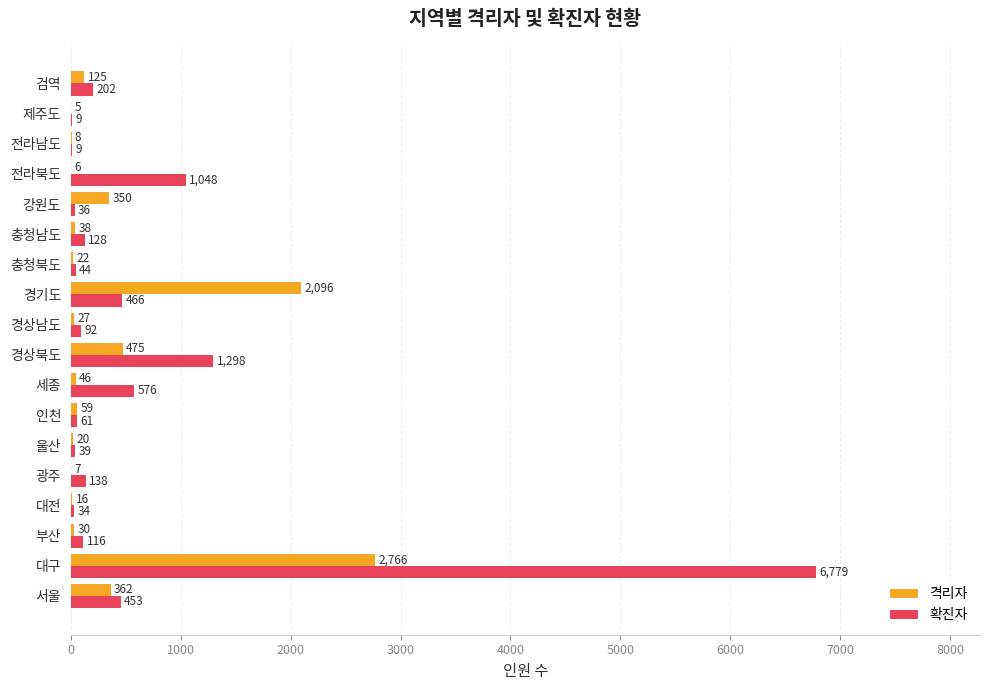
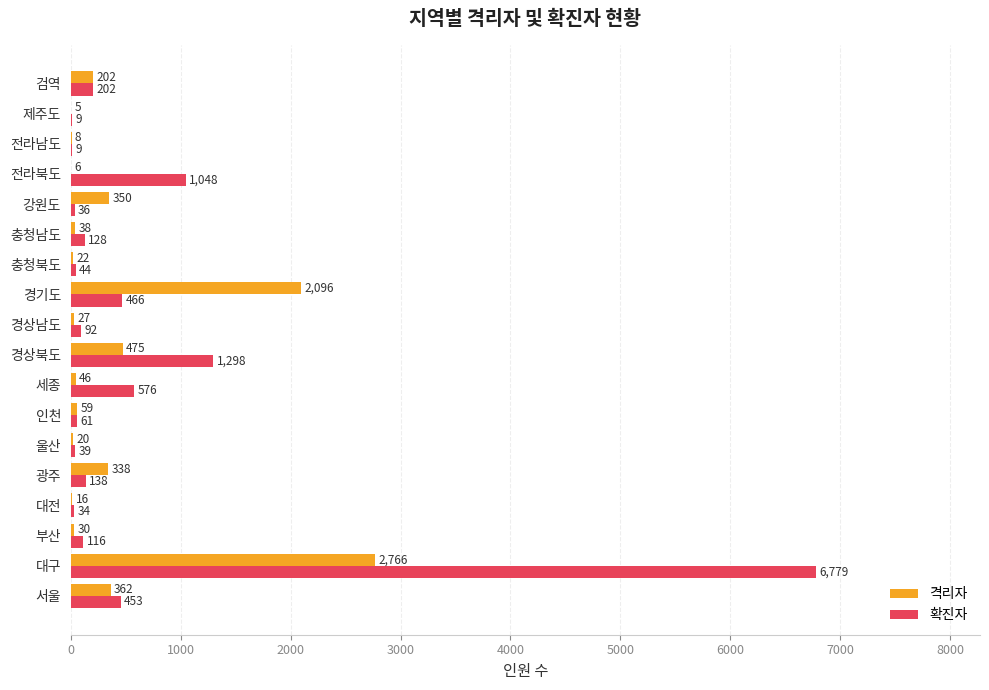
격리자, 검역: 125 -> 202
격리자, 광주: 7 -> 338
